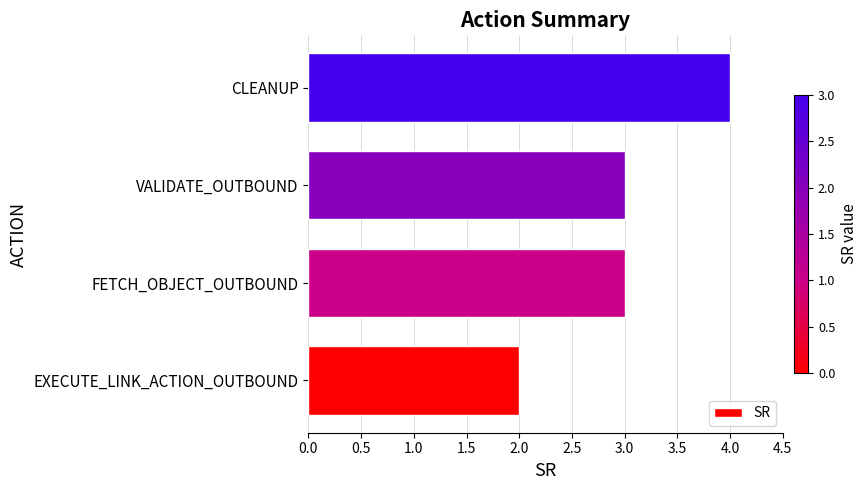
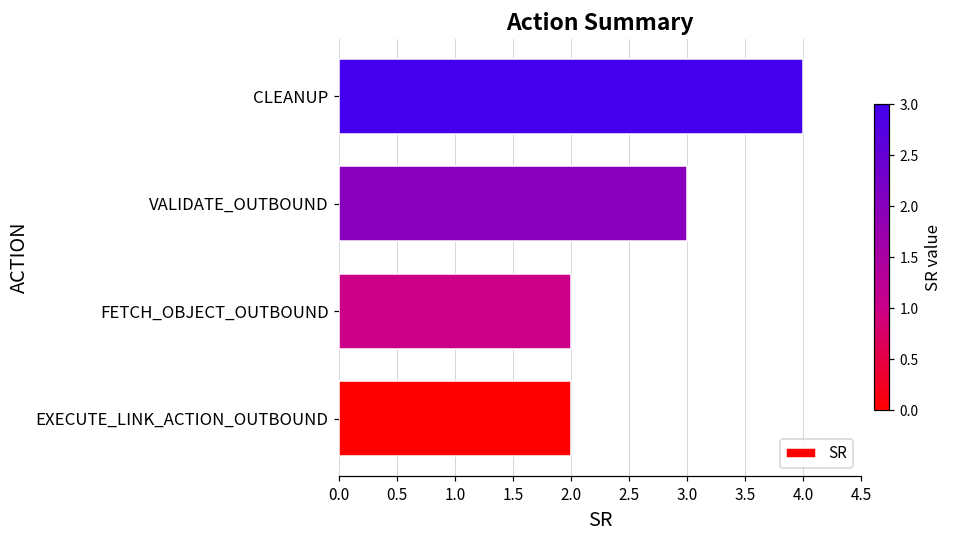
FETCH_OBJECT_OUTBOUND: 3 -> 2
